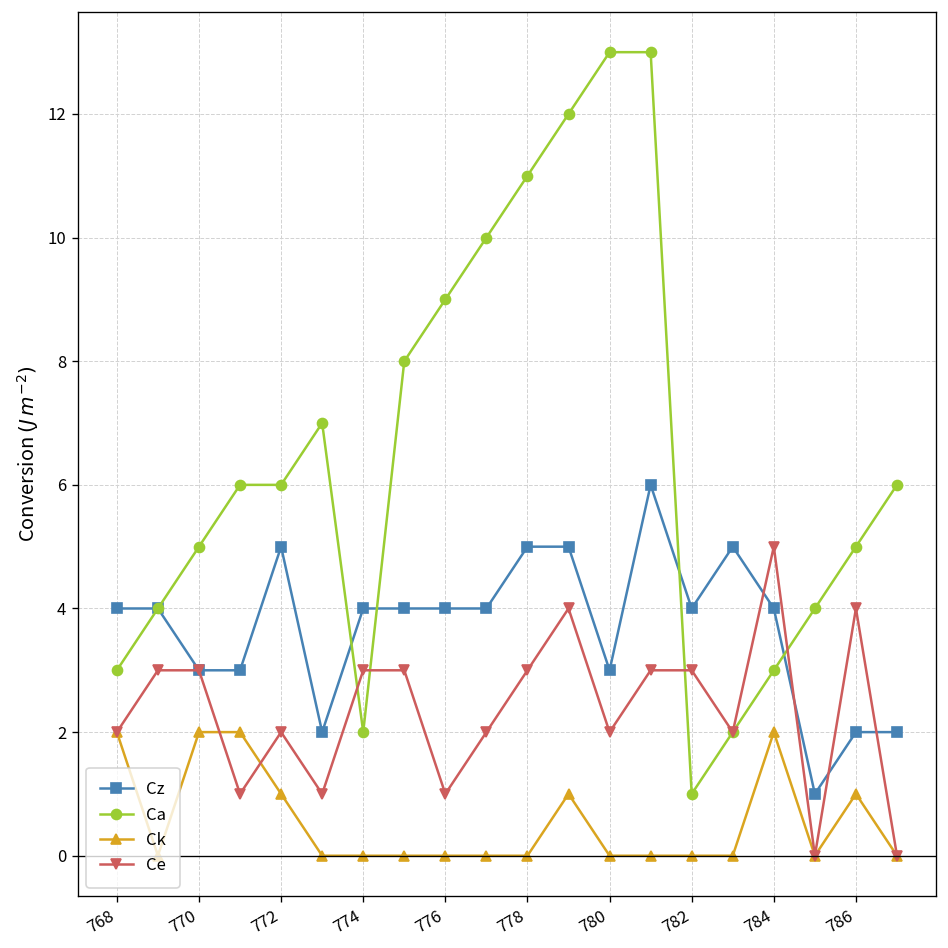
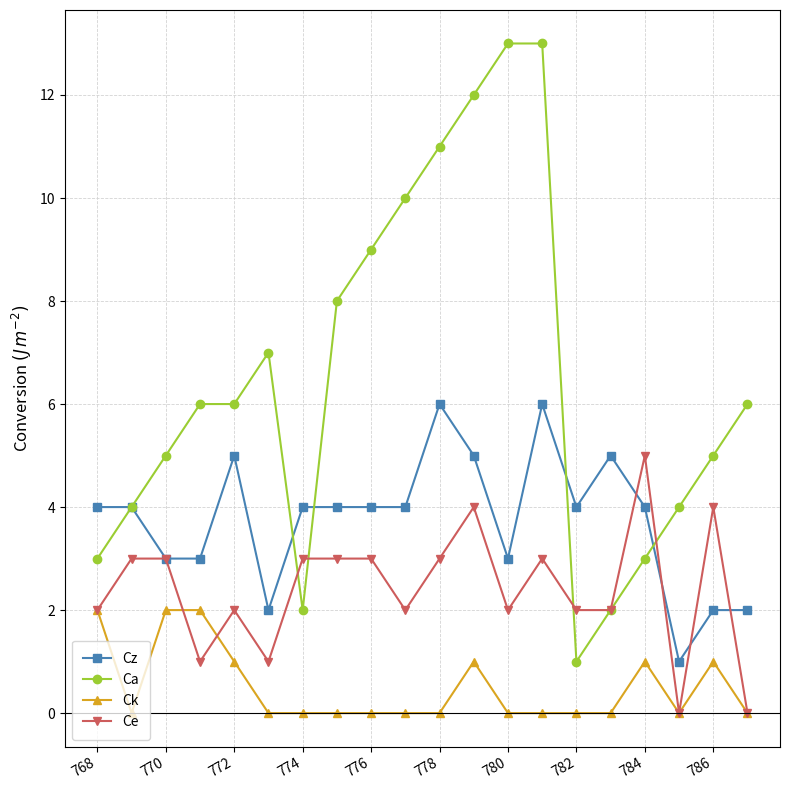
Ce, 776: 1 -> 3
Cz, 778: 5 -> 6
Ce, 782: 3 -> 2
Ck, 784: 2 -> 1
